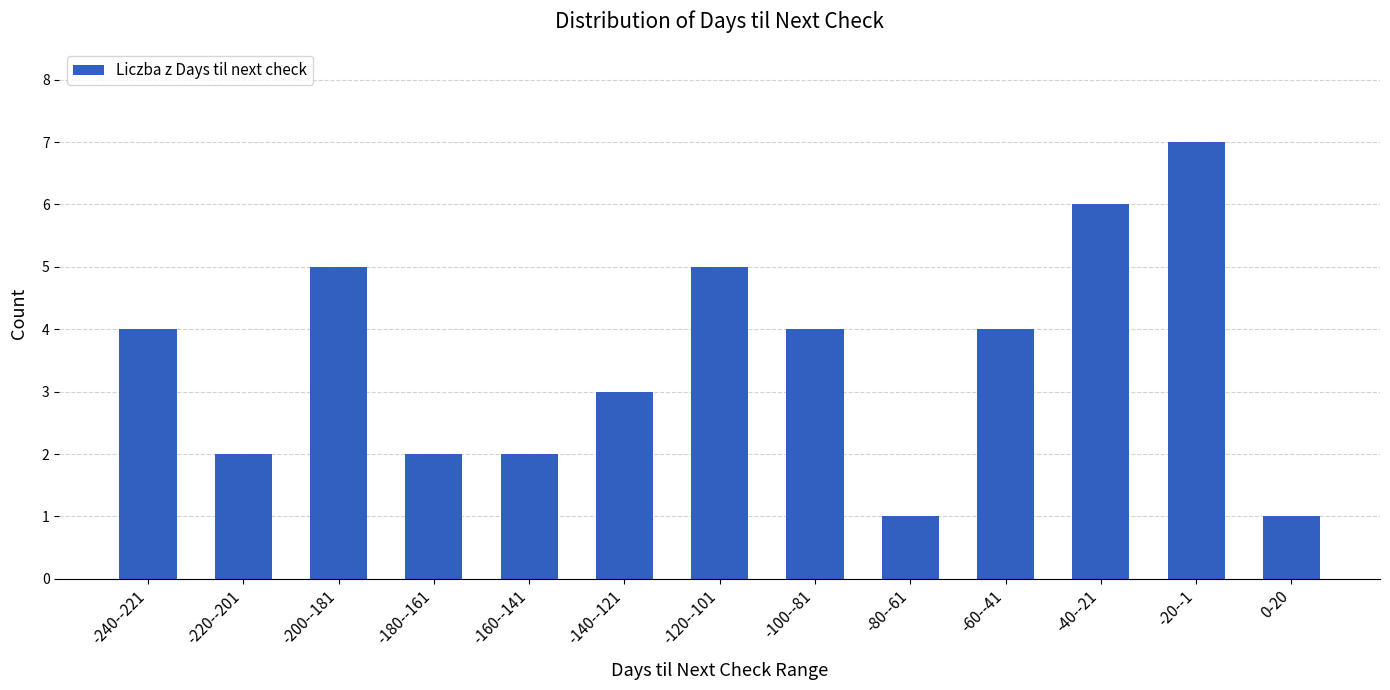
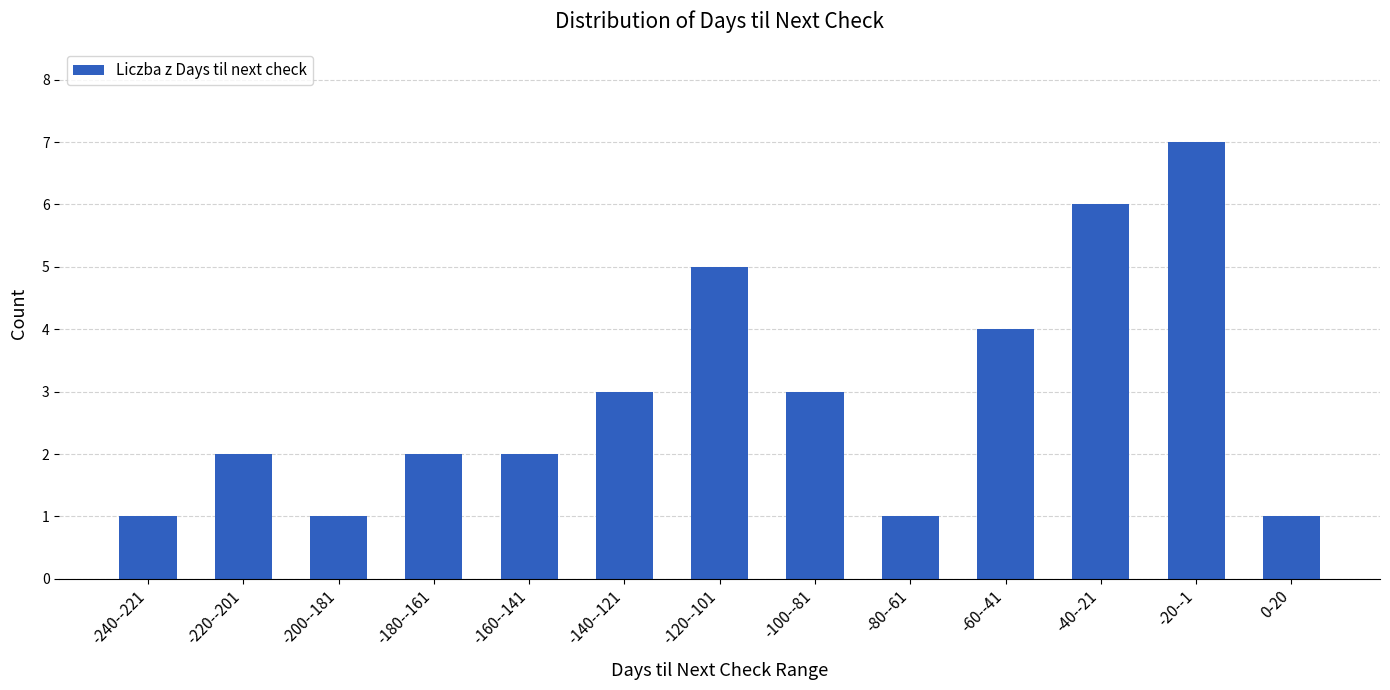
-240--221: 4 -> 1
-200--181: 5 -> 1
-100--81: 4 -> 3
